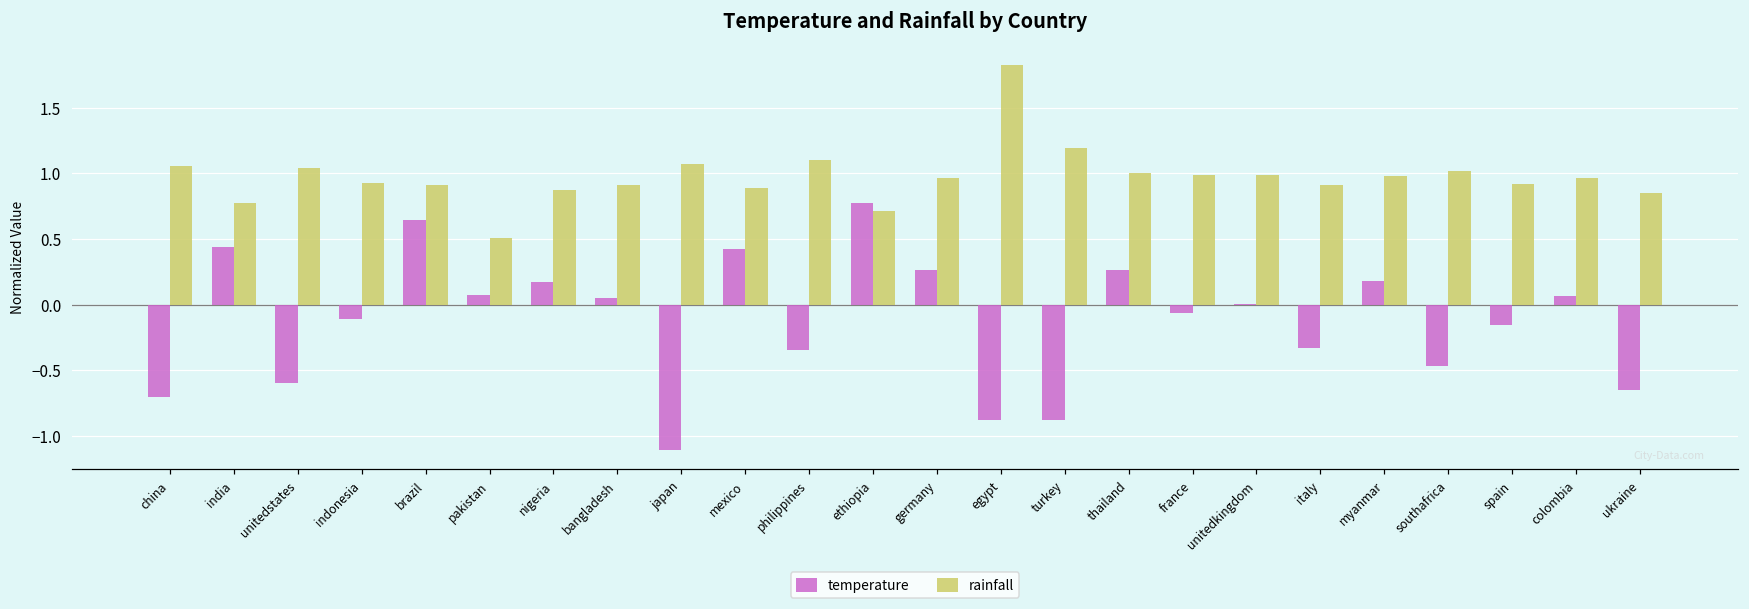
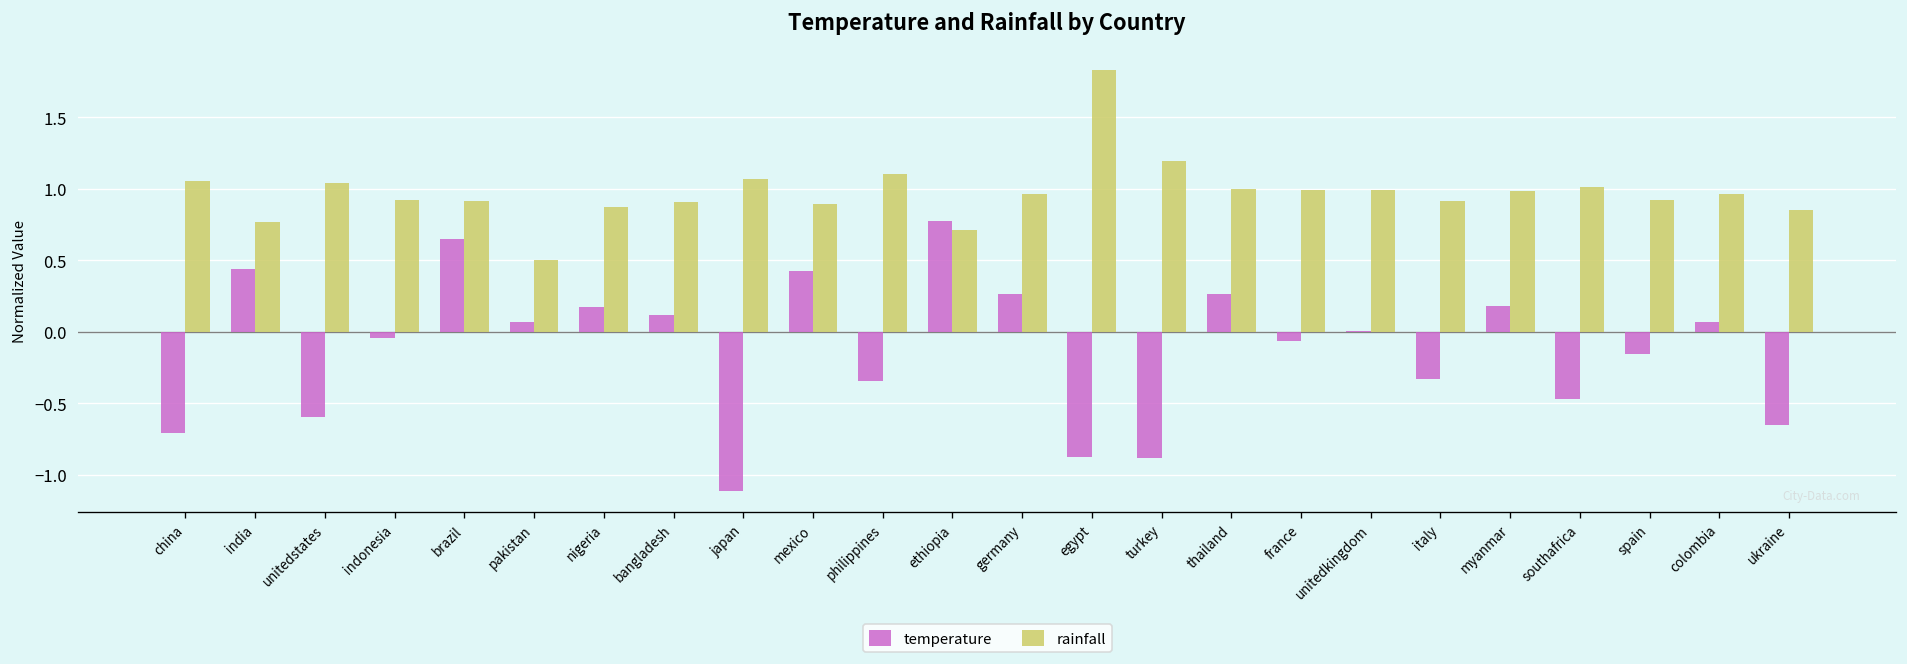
temperature, indonesia: -0.11 -> -0.04
temperature, bangladesh: 0.05 -> 0.12
